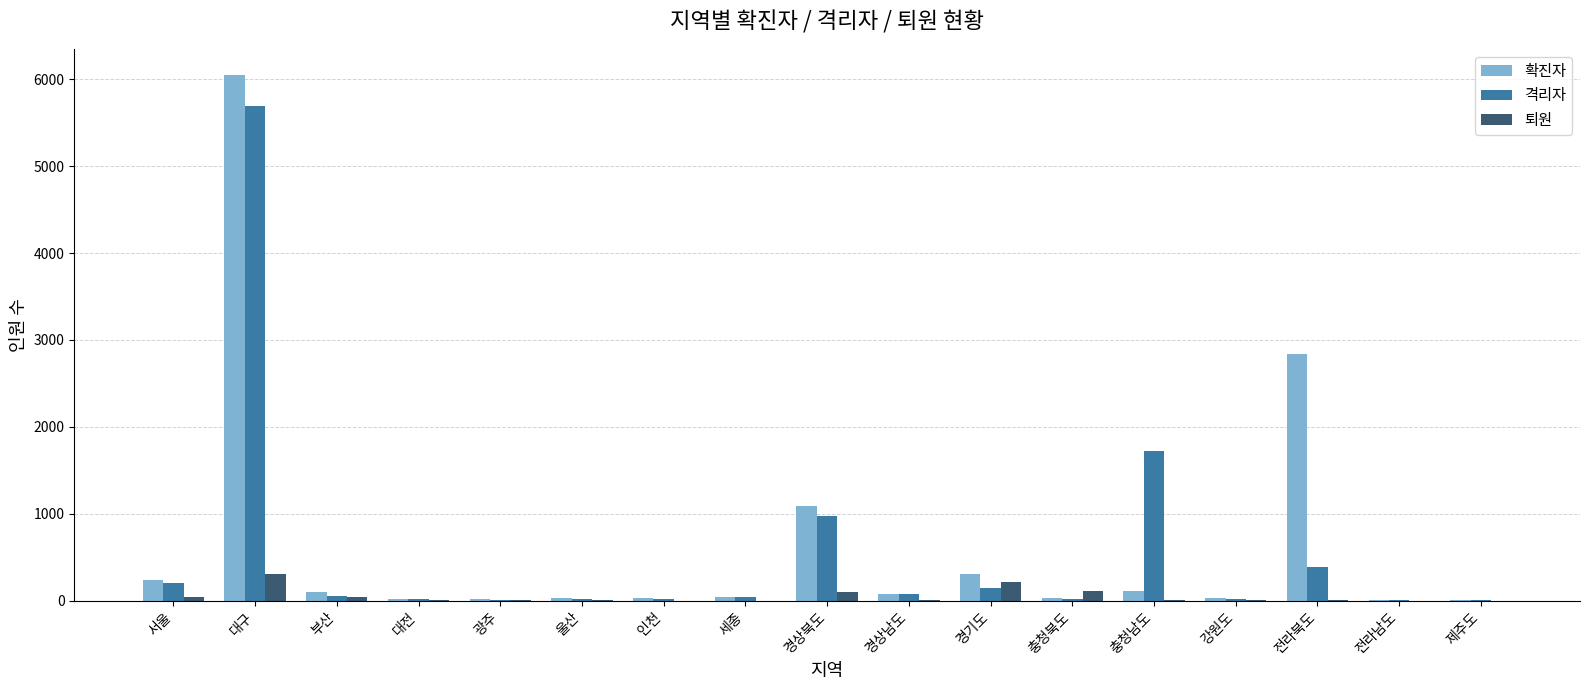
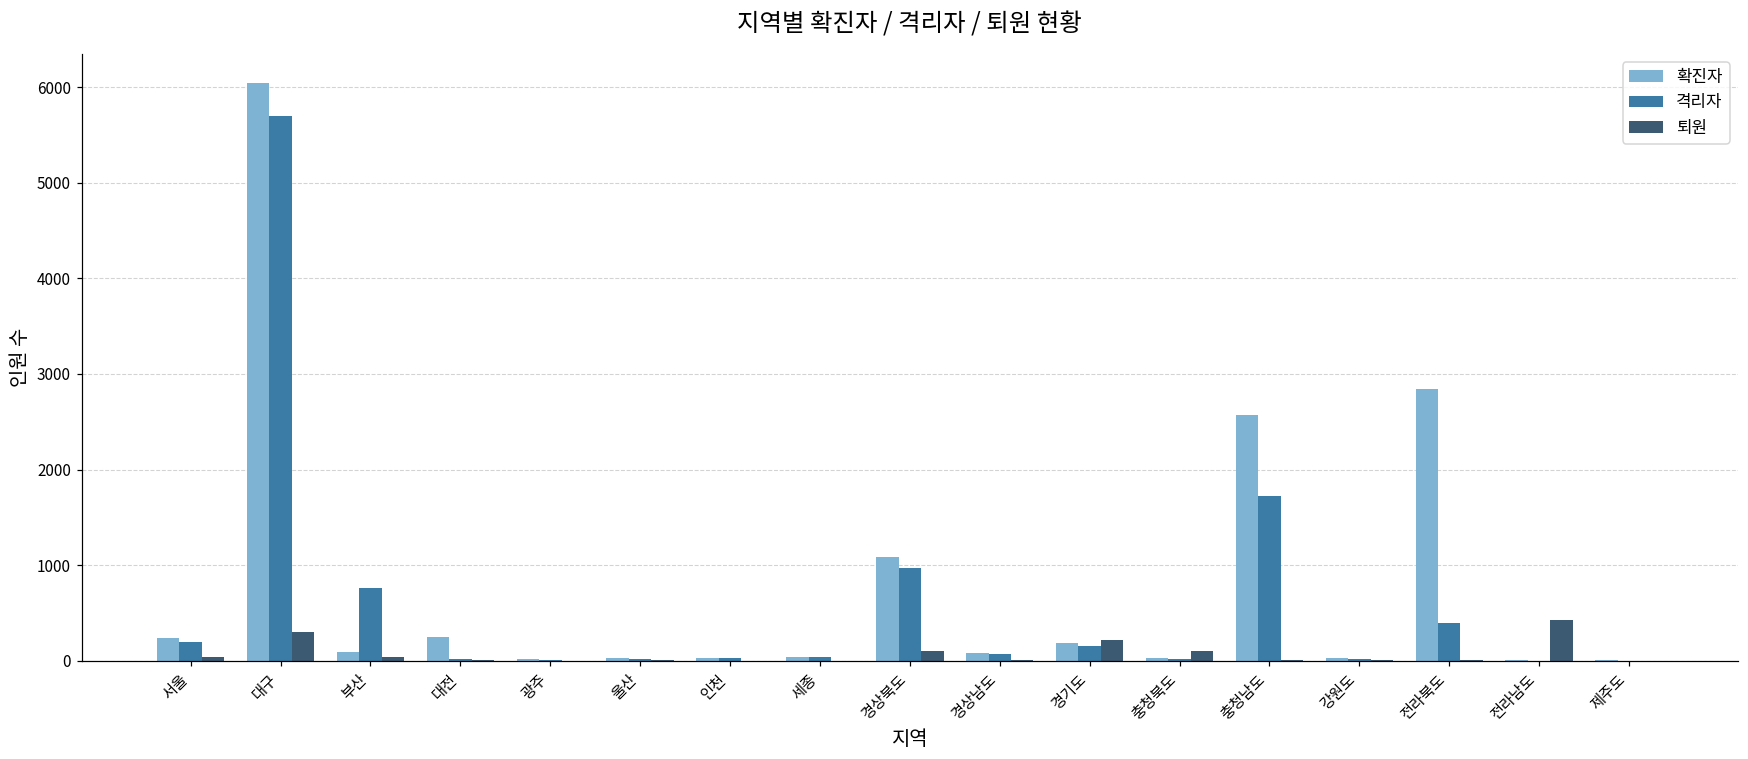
격리자, 부산: 100 -> 800
확진자, 대전: 0 -> 200
확진자, 경기도: 300 -> 200
확진자, 충청남도: 100 -> 2600
퇴원, 전라남도: 0 -> 400
